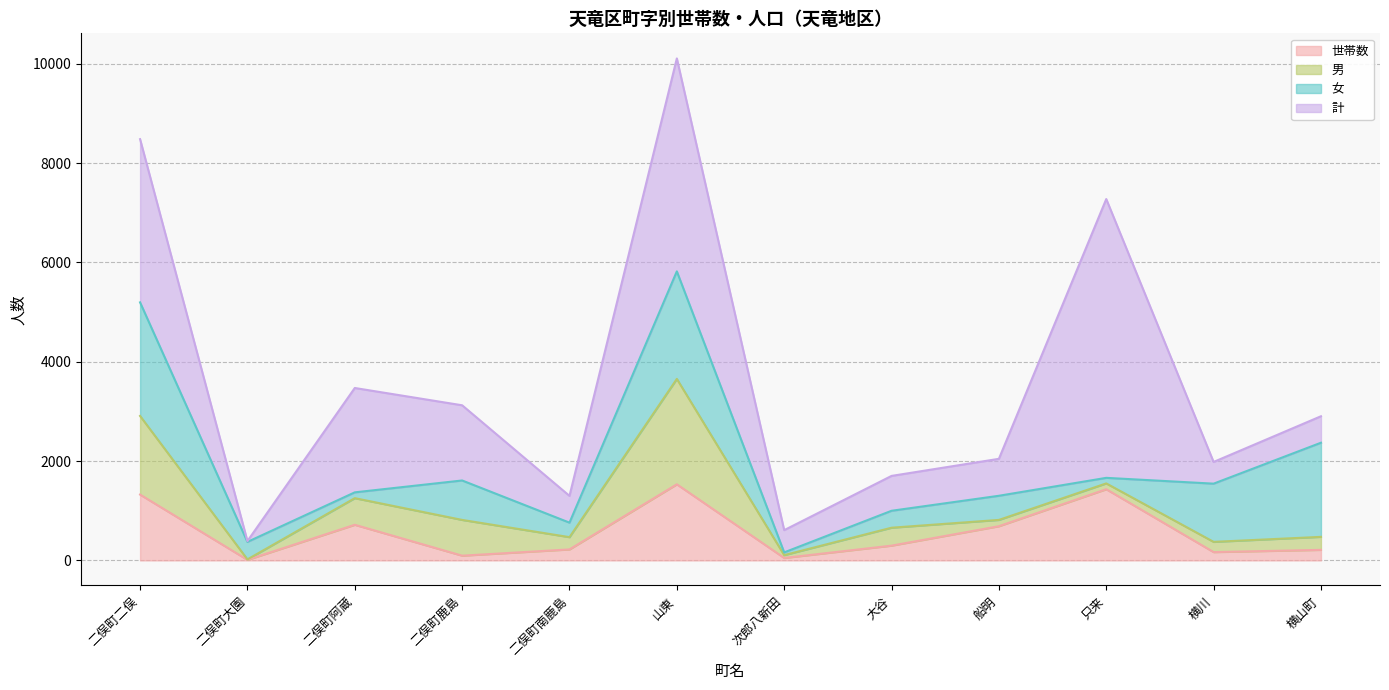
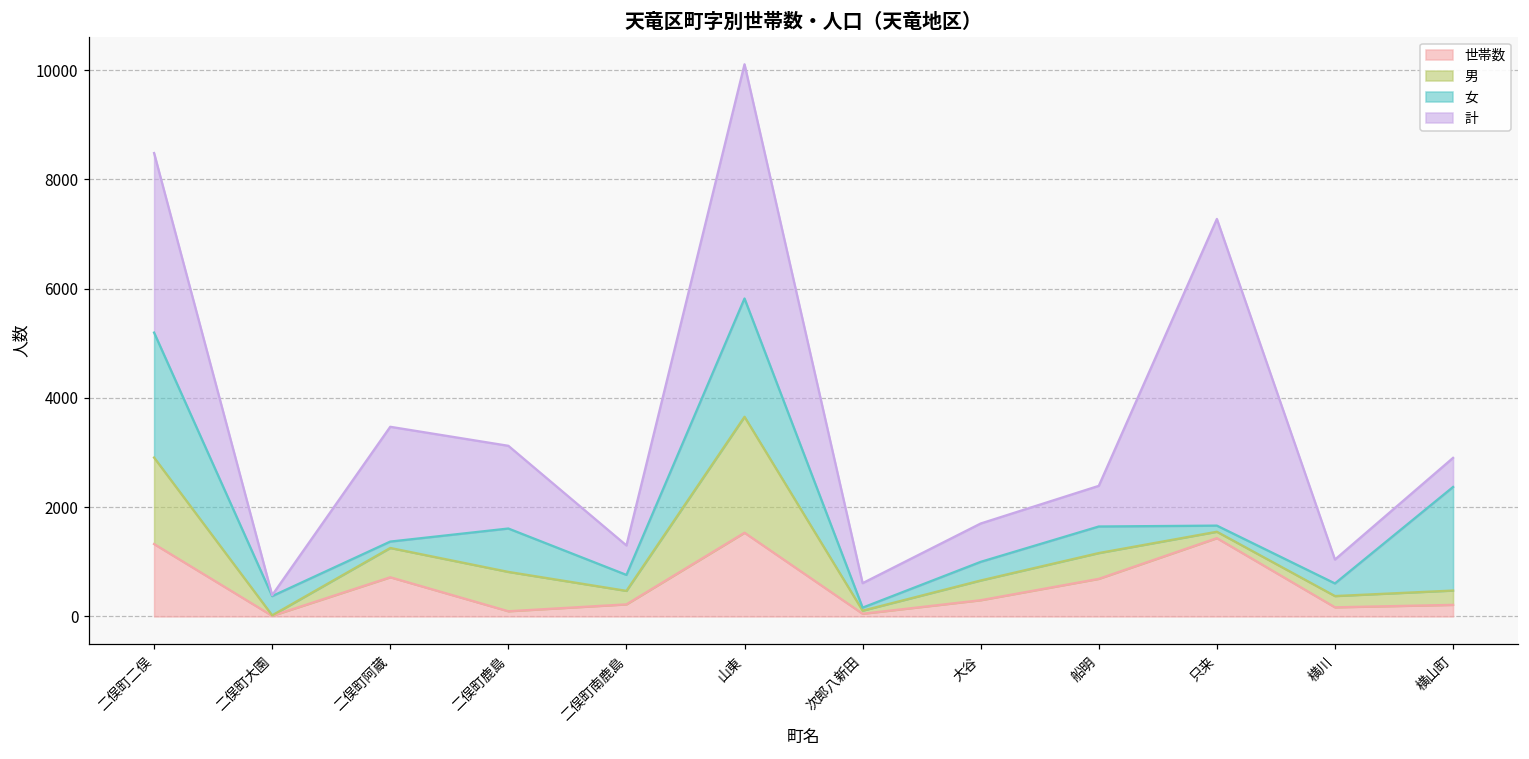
男, 船明: 100 -> 500
女, 横川: 1200 -> 200
